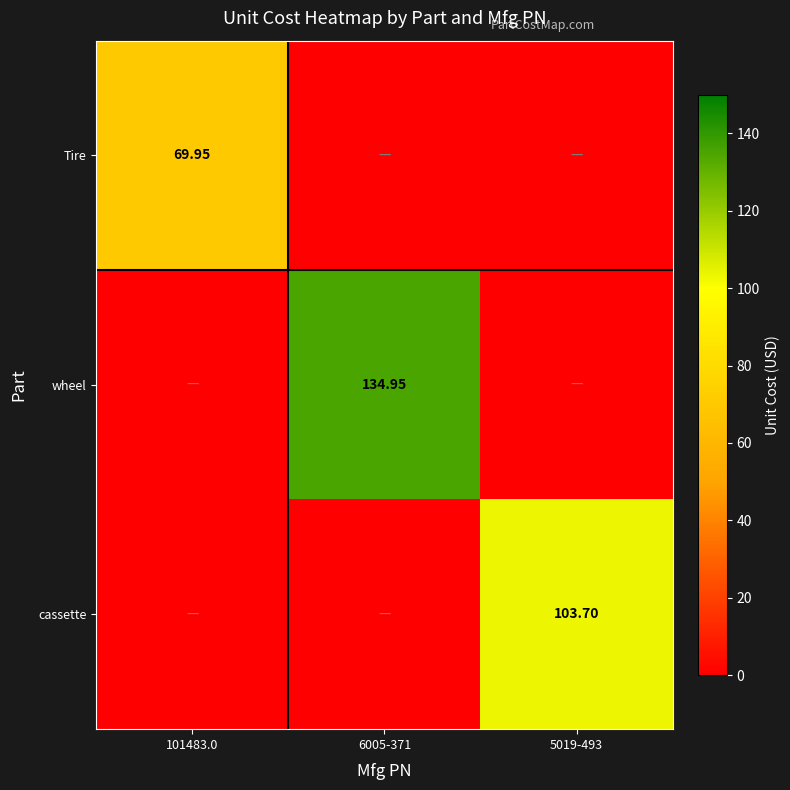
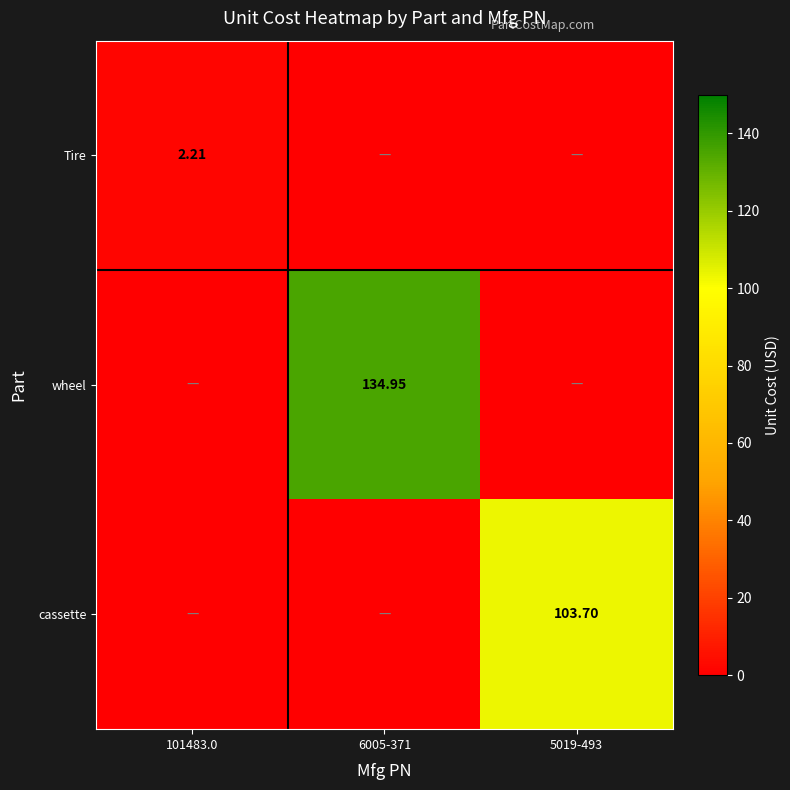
Tire, 101483.0: 69.95 -> 2.21
